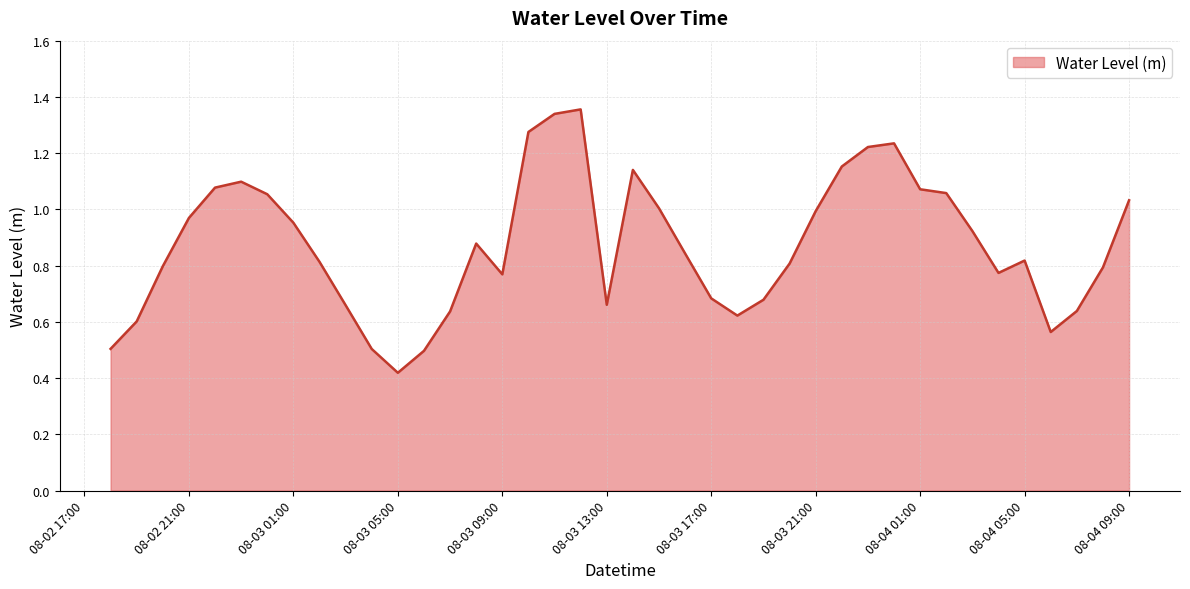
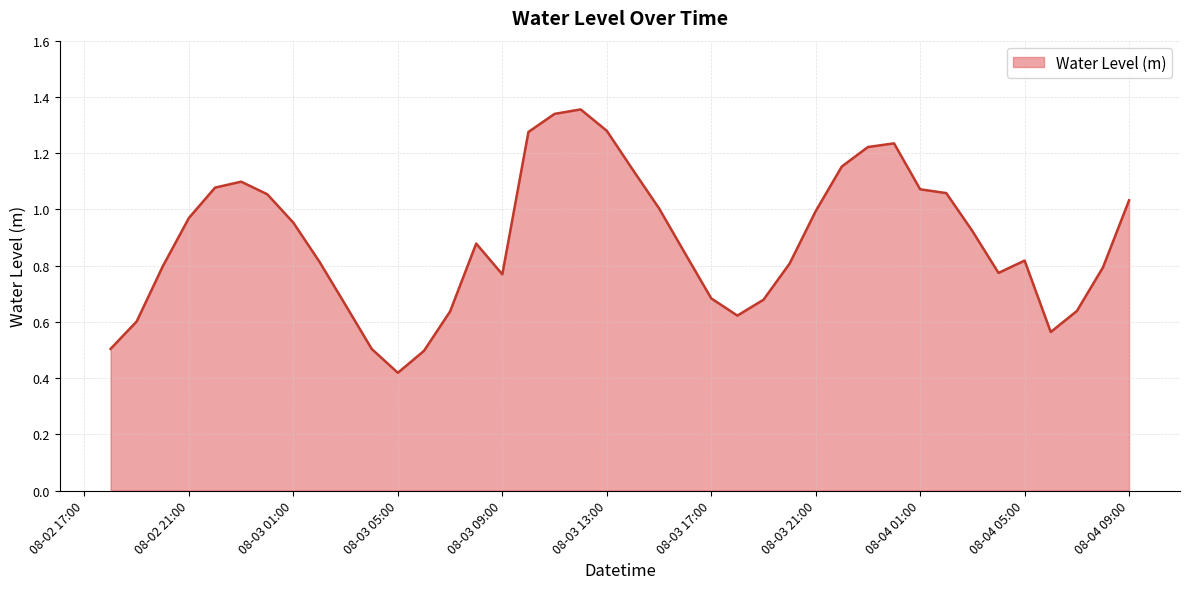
08-03 13:00: 0.66 -> 1.28
